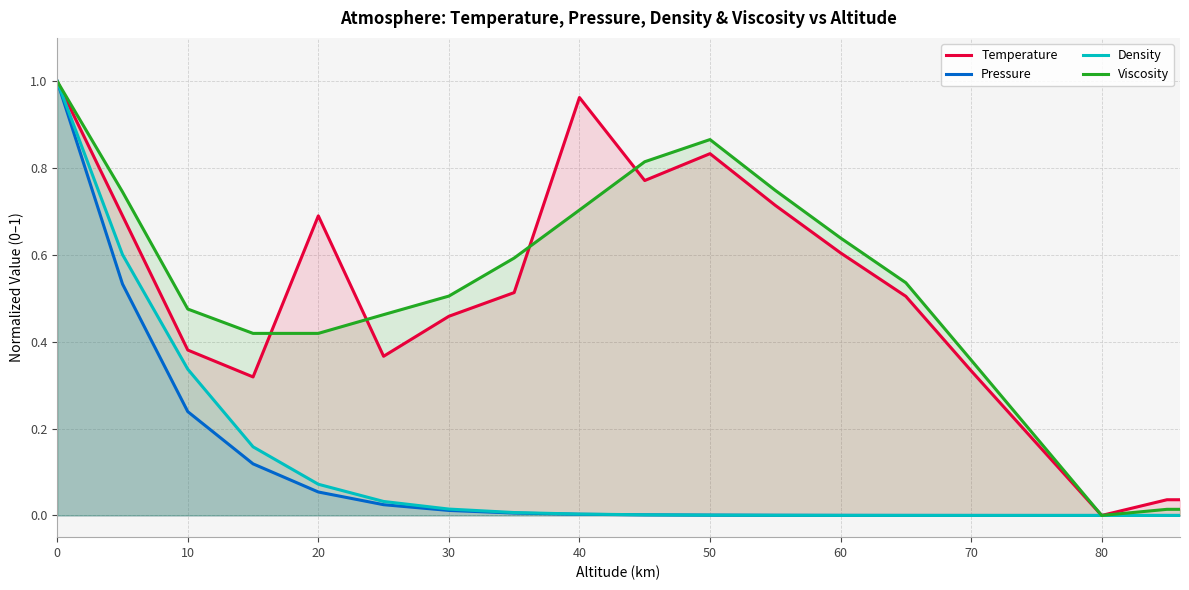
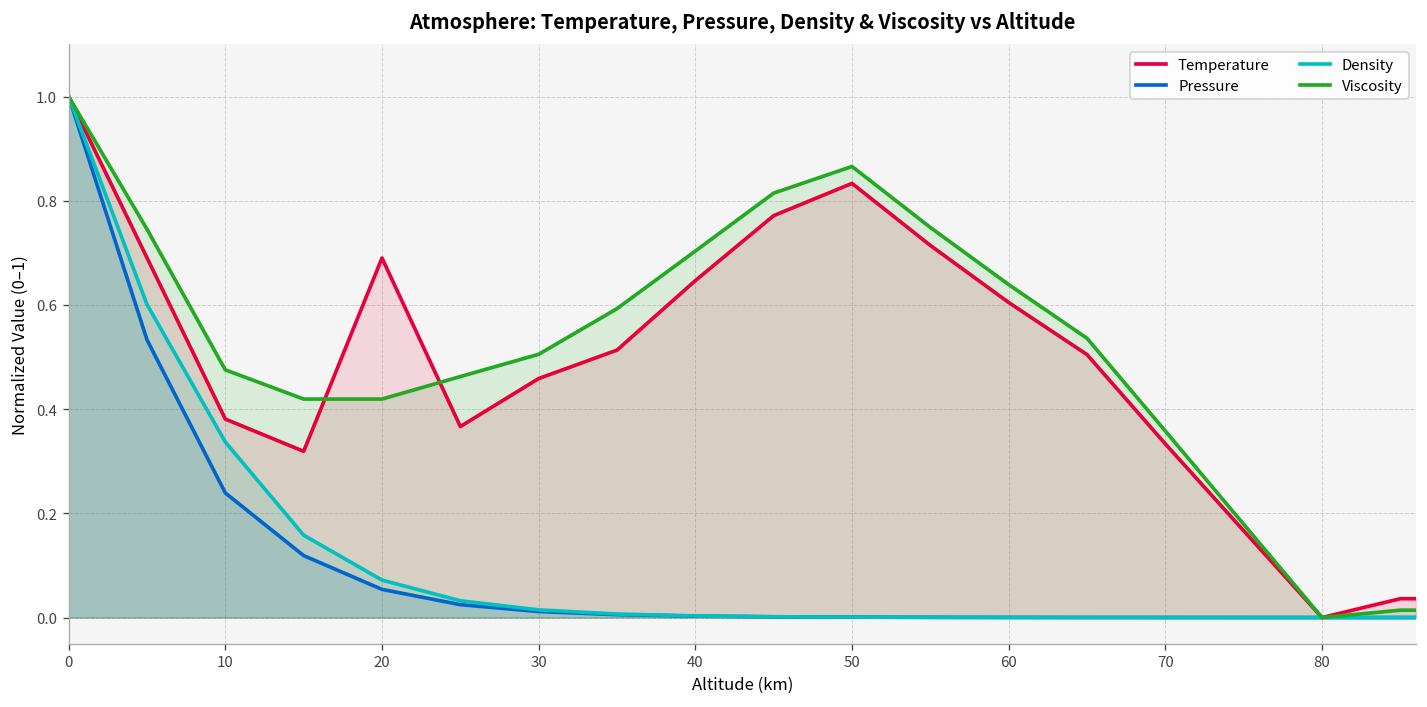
Temperature, 40: 0.96 -> 0.65
